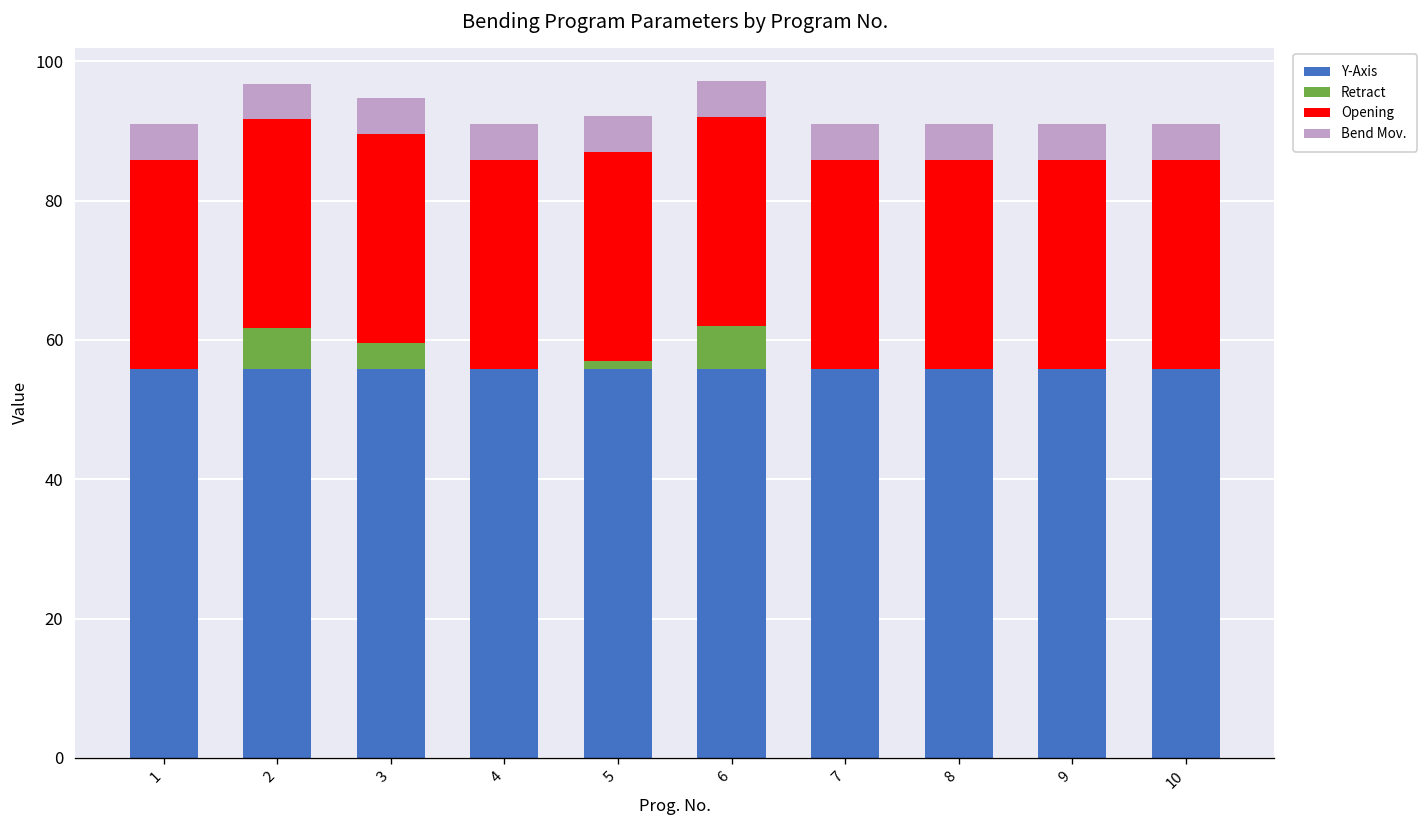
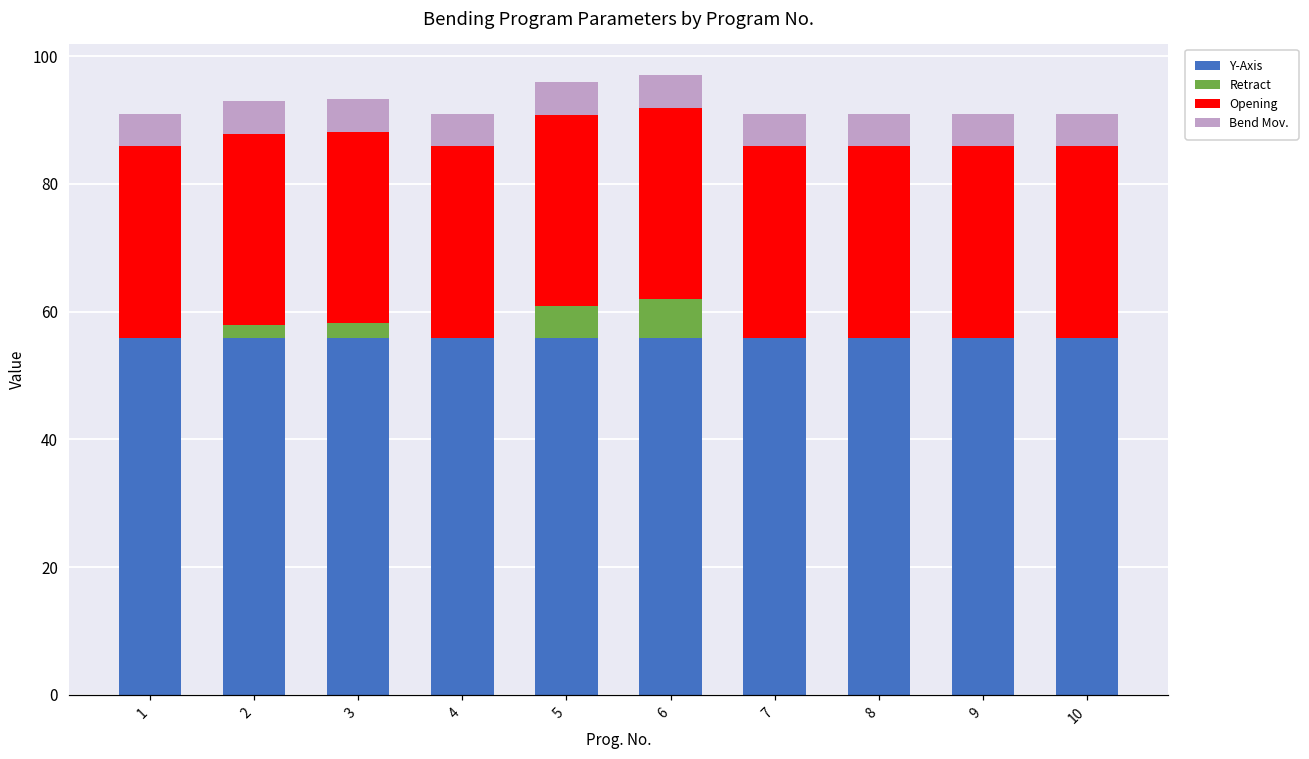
Retract, 2: 6 -> 2
Retract, 3: 4 -> 2
Retract, 5: 1 -> 5
